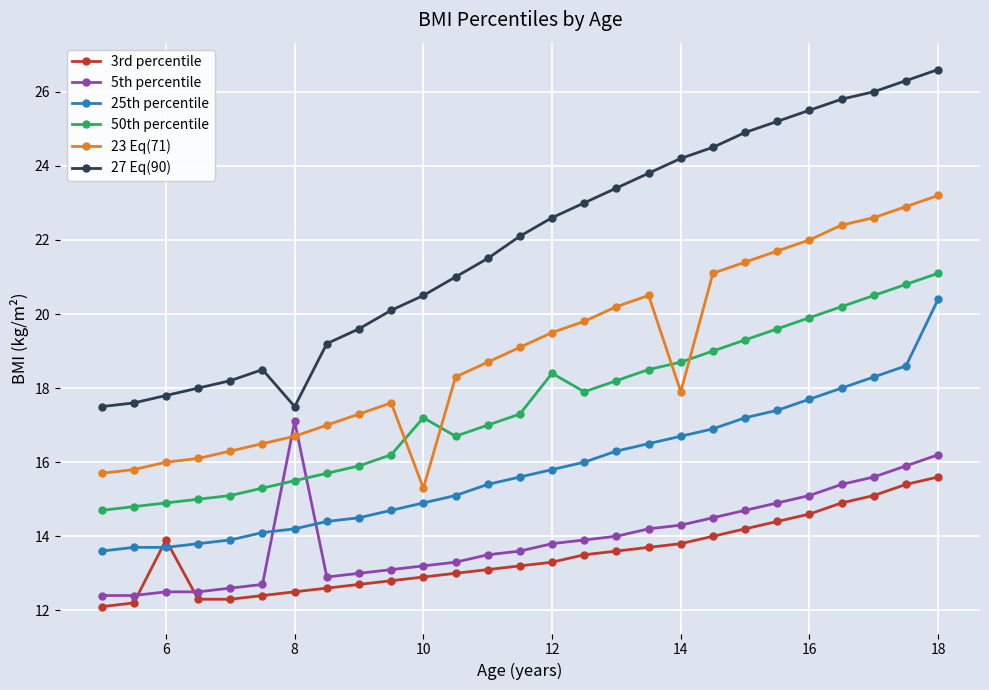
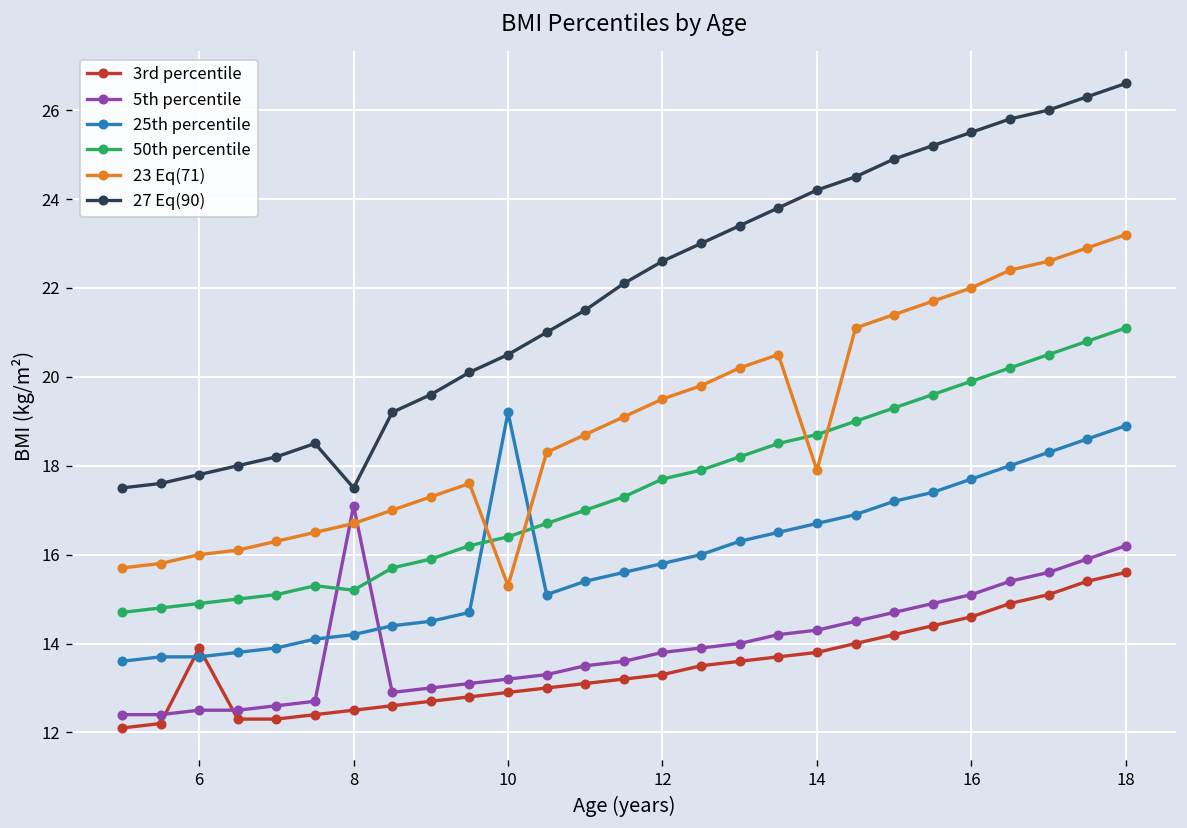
50th percentile, 8: 15.5 -> 15.2
25th percentile, 10: 14.9 -> 19.2
50th percentile, 10: 17.2 -> 16.4
50th percentile, 12: 18.4 -> 17.7
25th percentile, 18: 20.4 -> 18.9
